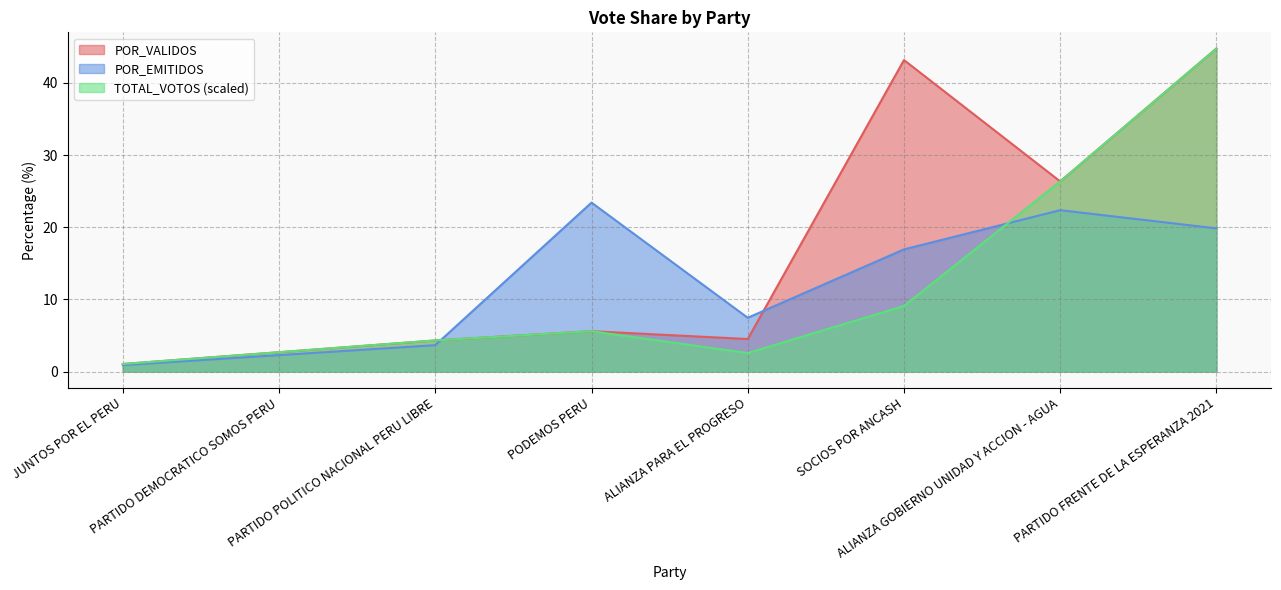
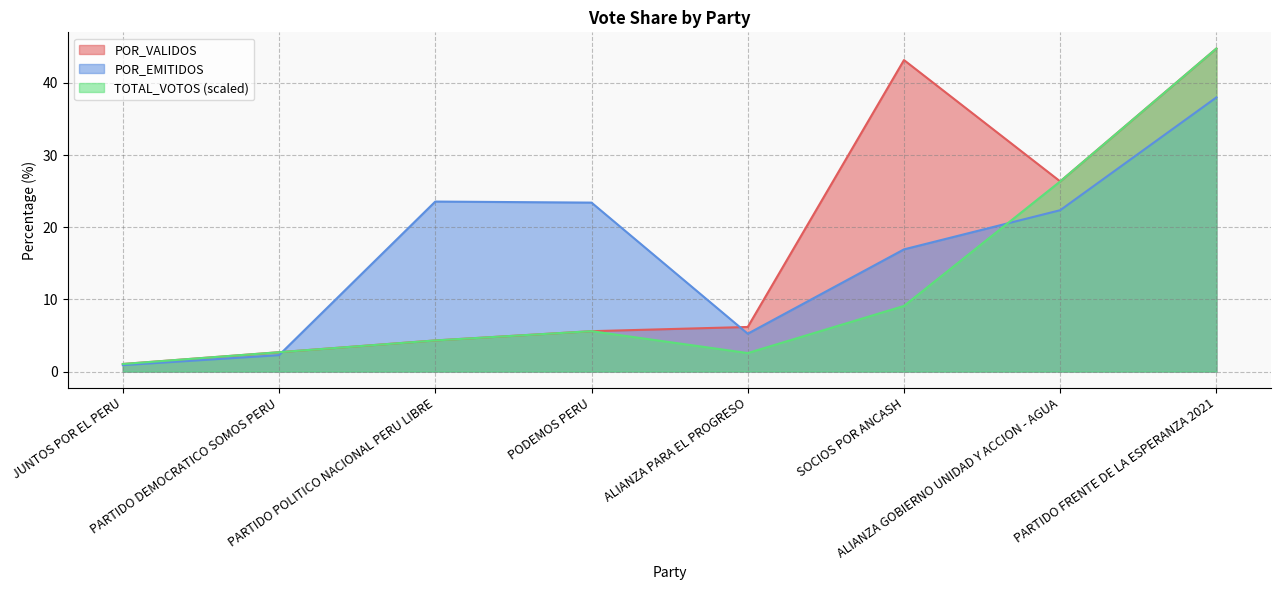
POR_EMITIDOS, PARTIDO POLITICO NACIONAL PERU LIBRE: 4 -> 24
POR_VALIDOS, ALIANZA PARA EL PROGRESO: 5 -> 6
POR_EMITIDOS, ALIANZA PARA EL PROGRESO: 7 -> 5
POR_EMITIDOS, PARTIDO FRENTE DE LA ESPERANZA 2021: 20 -> 38
